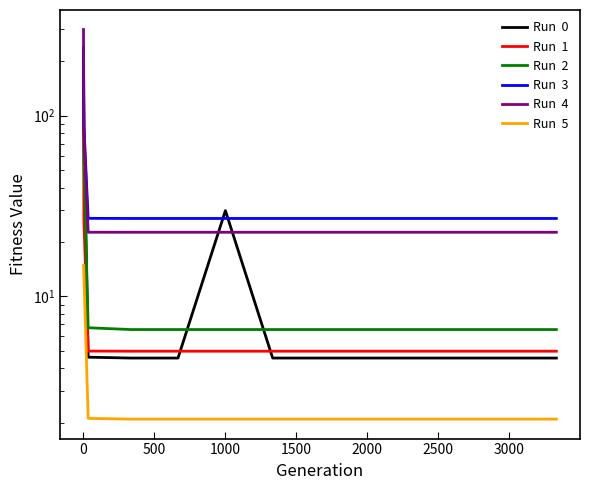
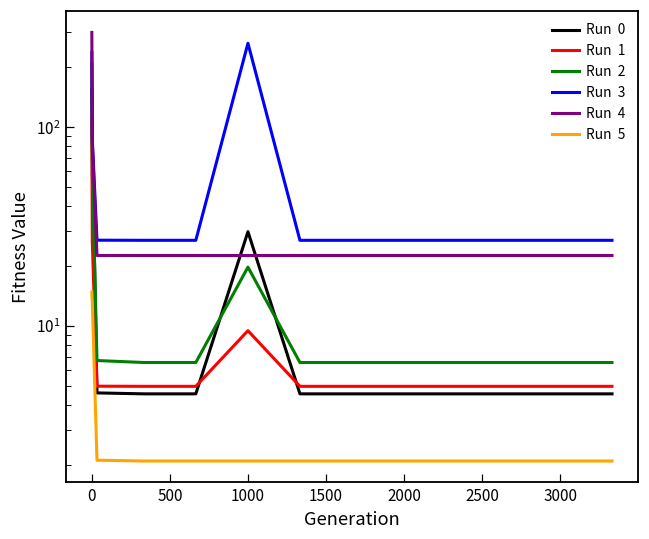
Run 1, 1000: 5.0 -> 9
Run 2, 1000: 6.5 -> 20
Run 3, 1000: 27 -> 260
